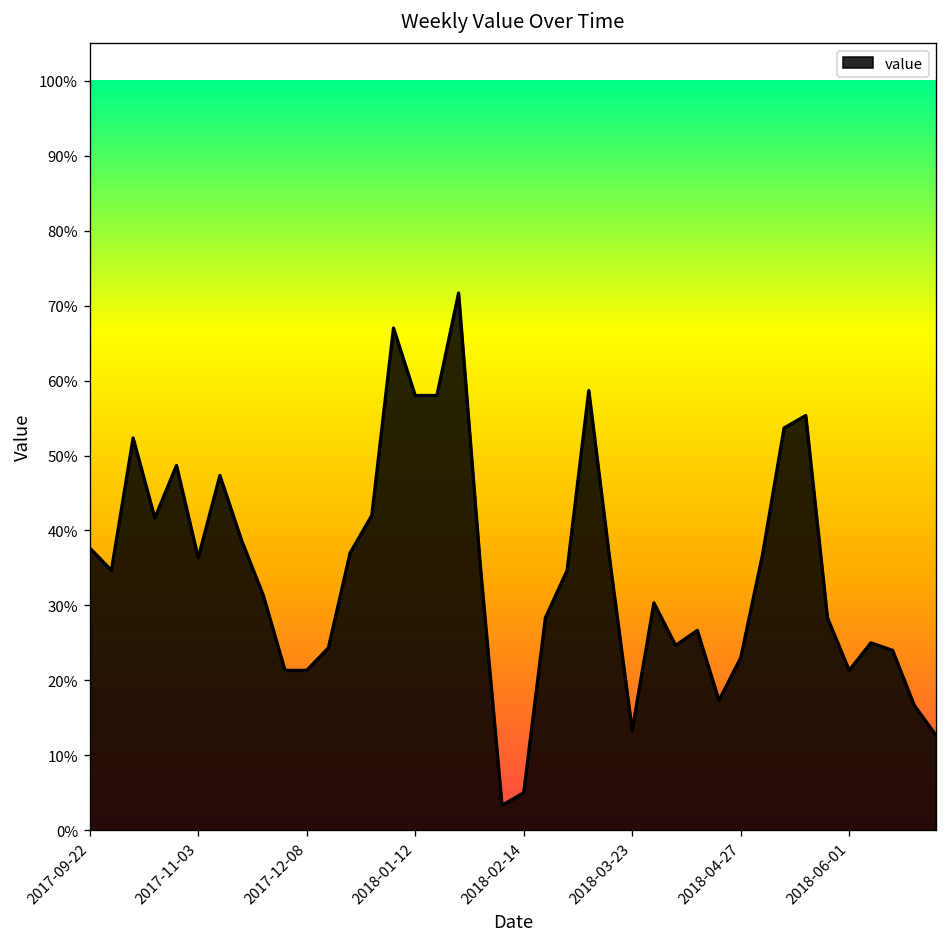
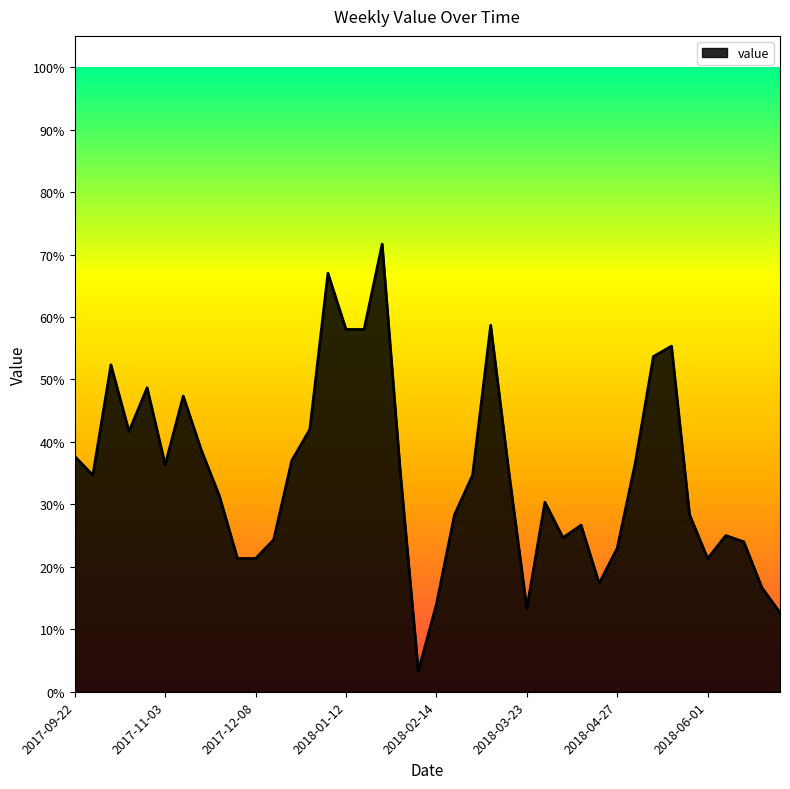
2018-02-14: 5% -> 14%
